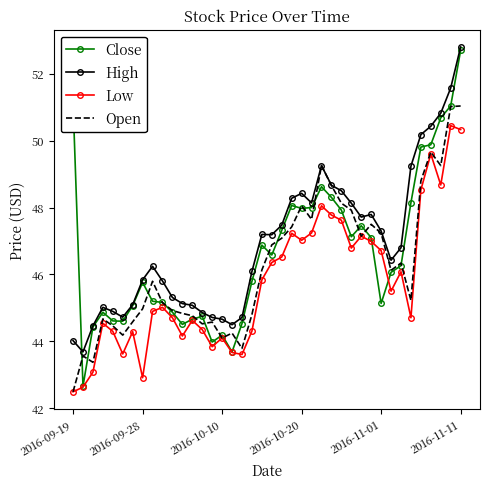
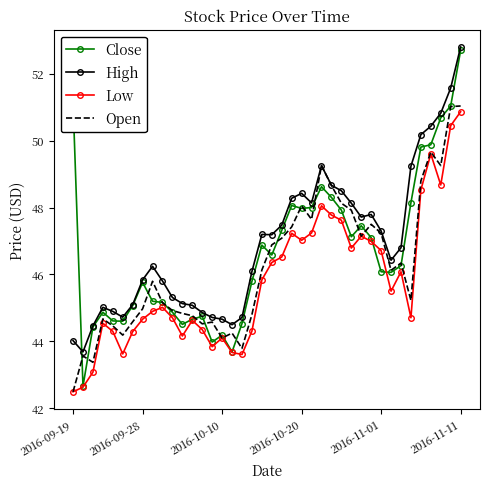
Low, 2016-09-28: 42.9 -> 44.7
Close, 2016-11-01: 45.1 -> 46.1
Low, 2016-11-11: 50.3 -> 50.9
